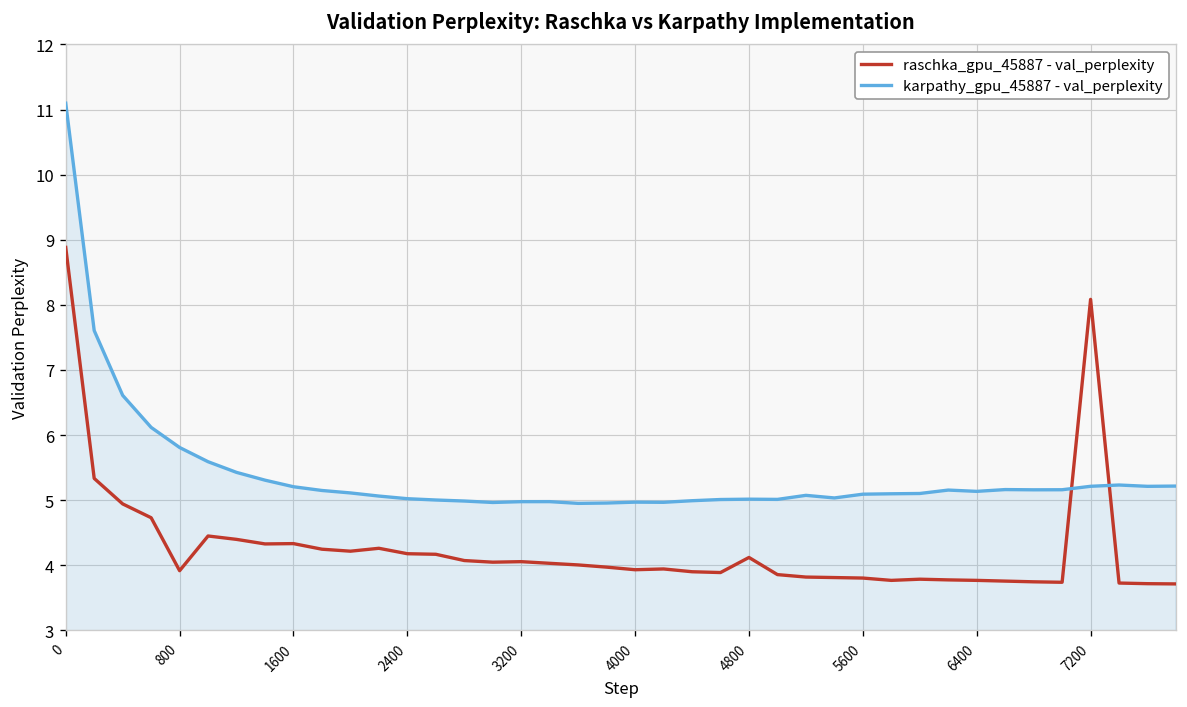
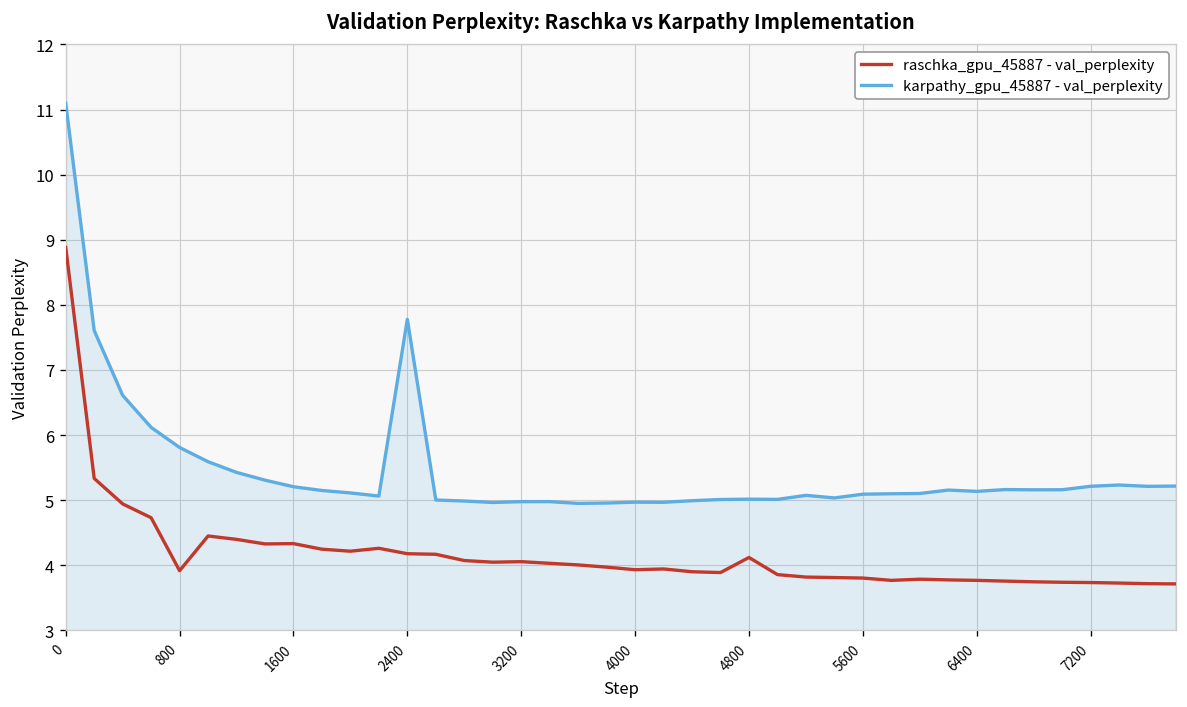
karpathy_gpu_45887 - val_perplexity, 2400: 5.0 -> 7.8
raschka_gpu_45887 - val_perplexity, 7200: 8.1 -> 3.7
